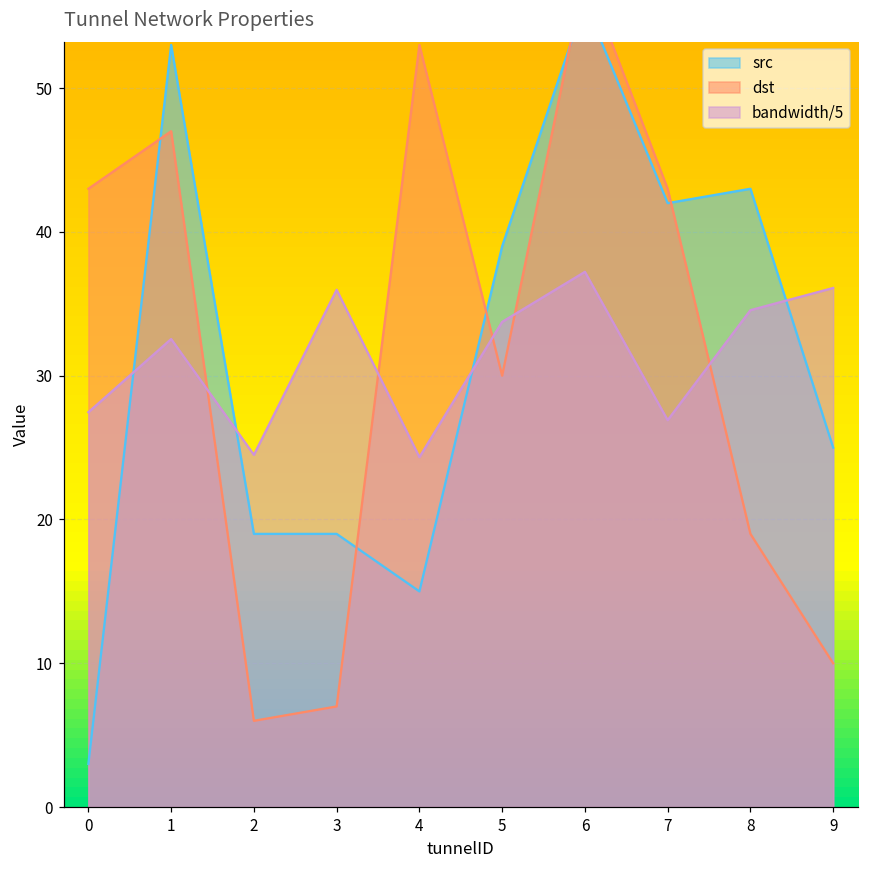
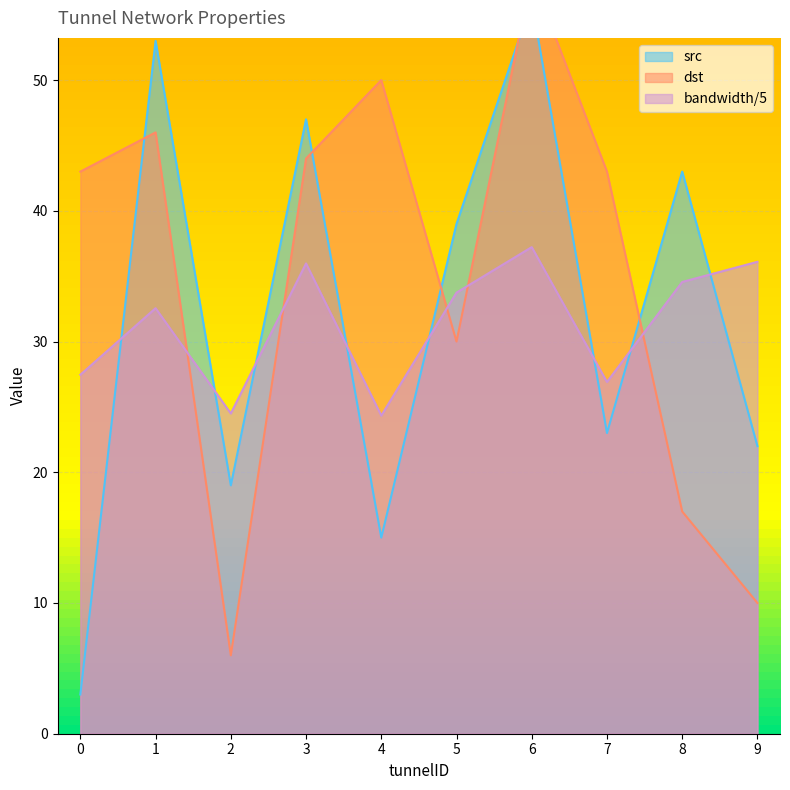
dst, 1: 47 -> 46
src, 3: 19 -> 47
dst, 3: 7 -> 44
dst, 4: 53 -> 50
src, 7: 42 -> 23
dst, 8: 19 -> 17
src, 9: 25 -> 22
